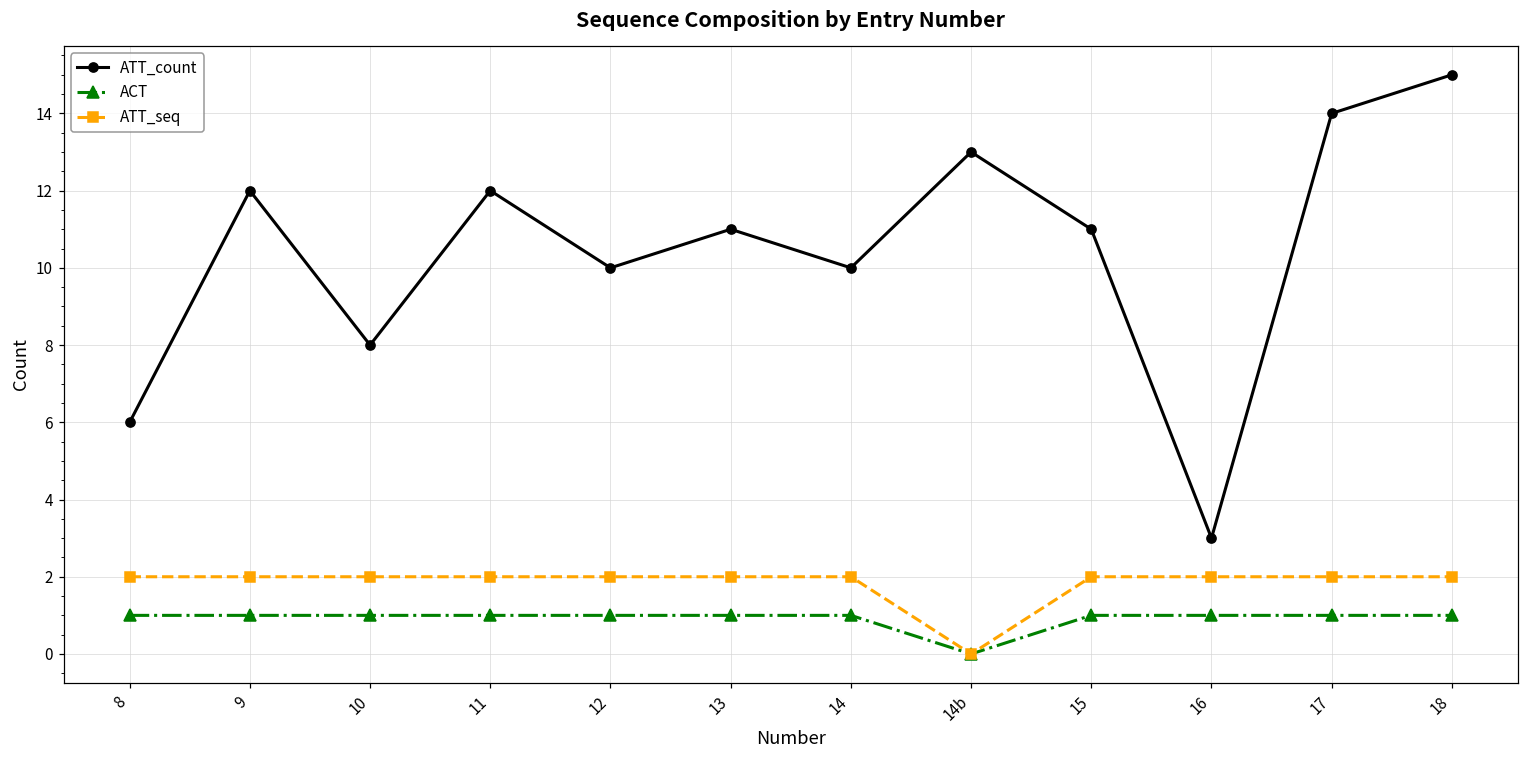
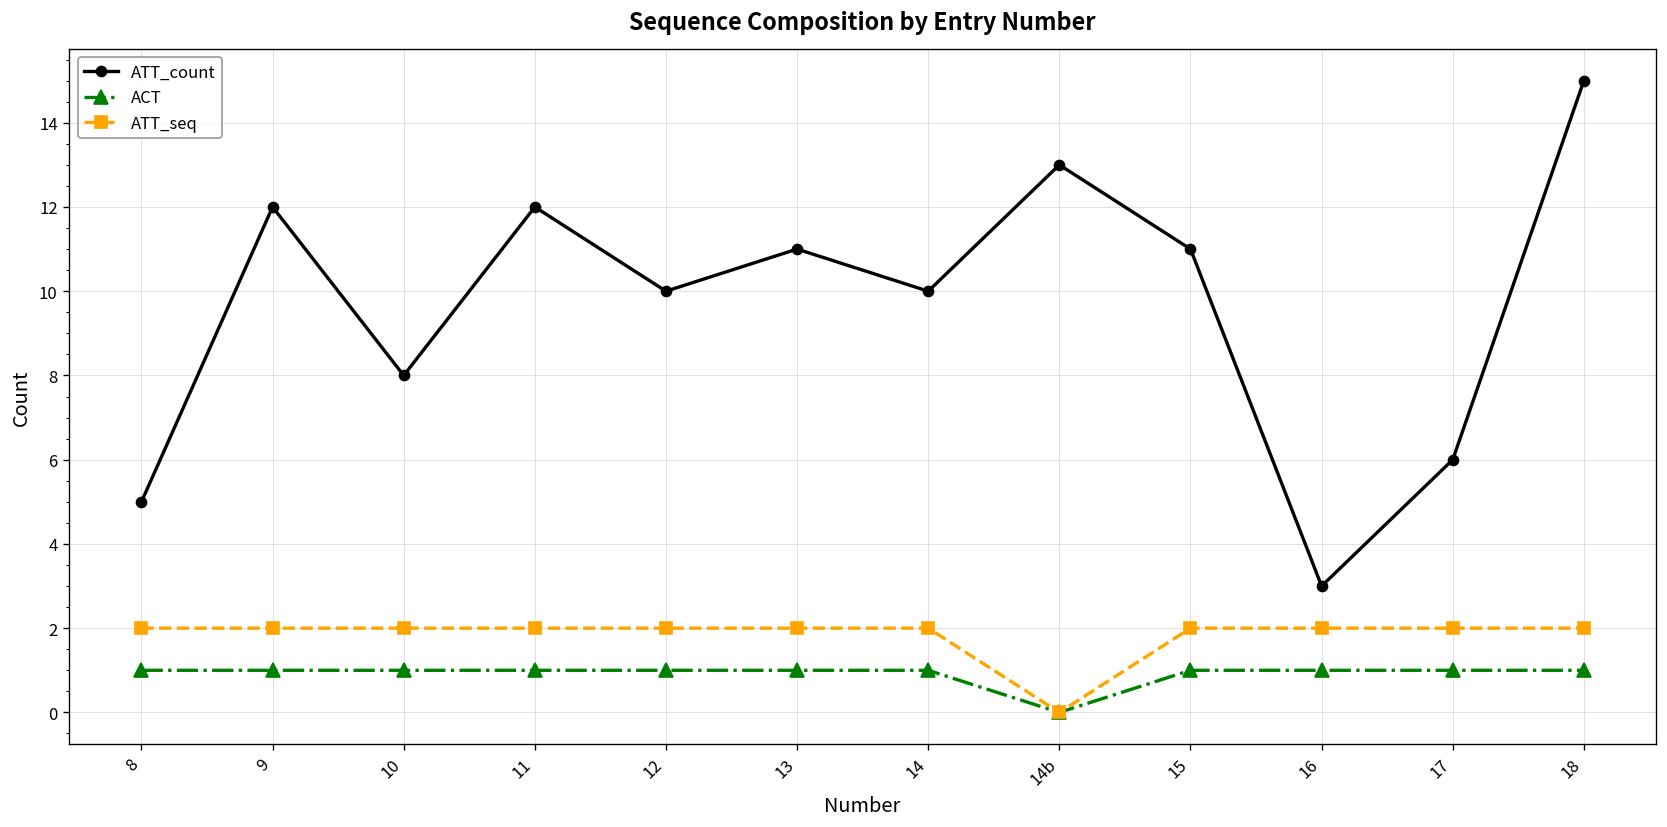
ATT_count, 8: 6 -> 5
ATT_count, 17: 14 -> 6
